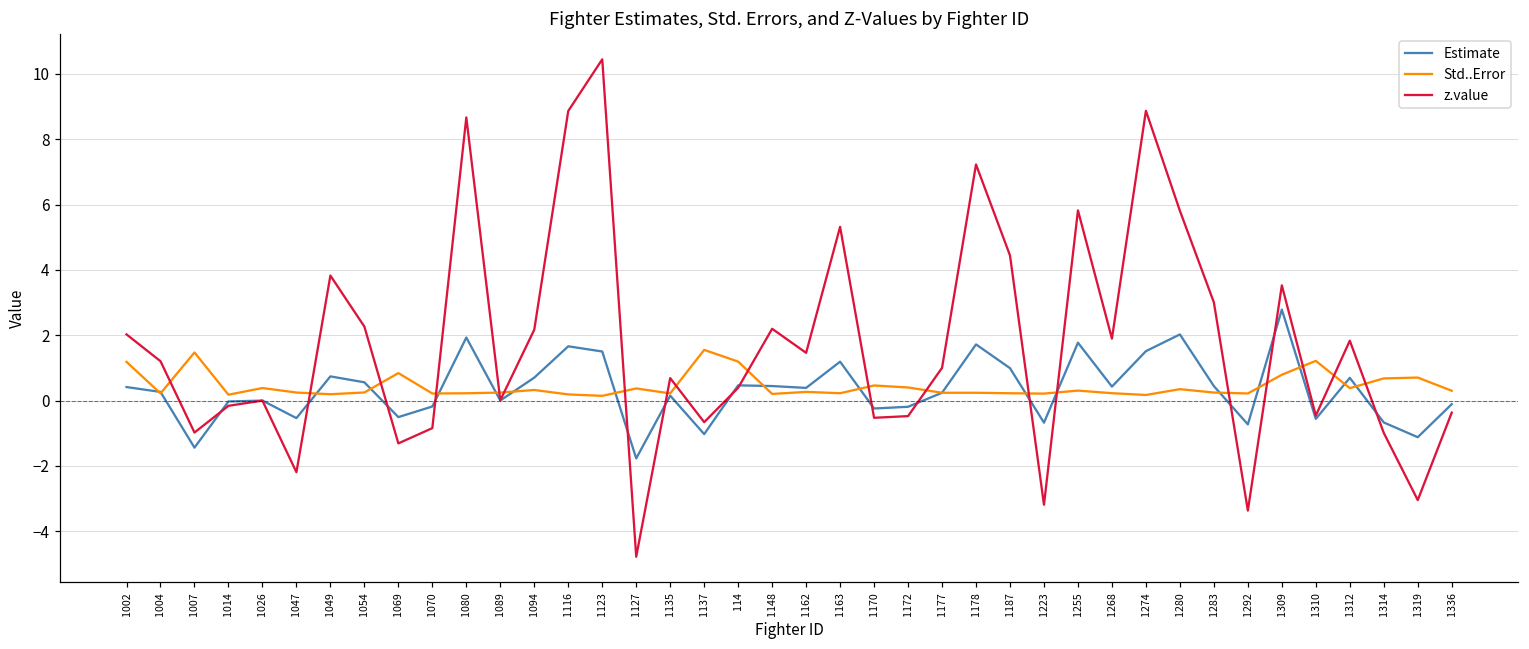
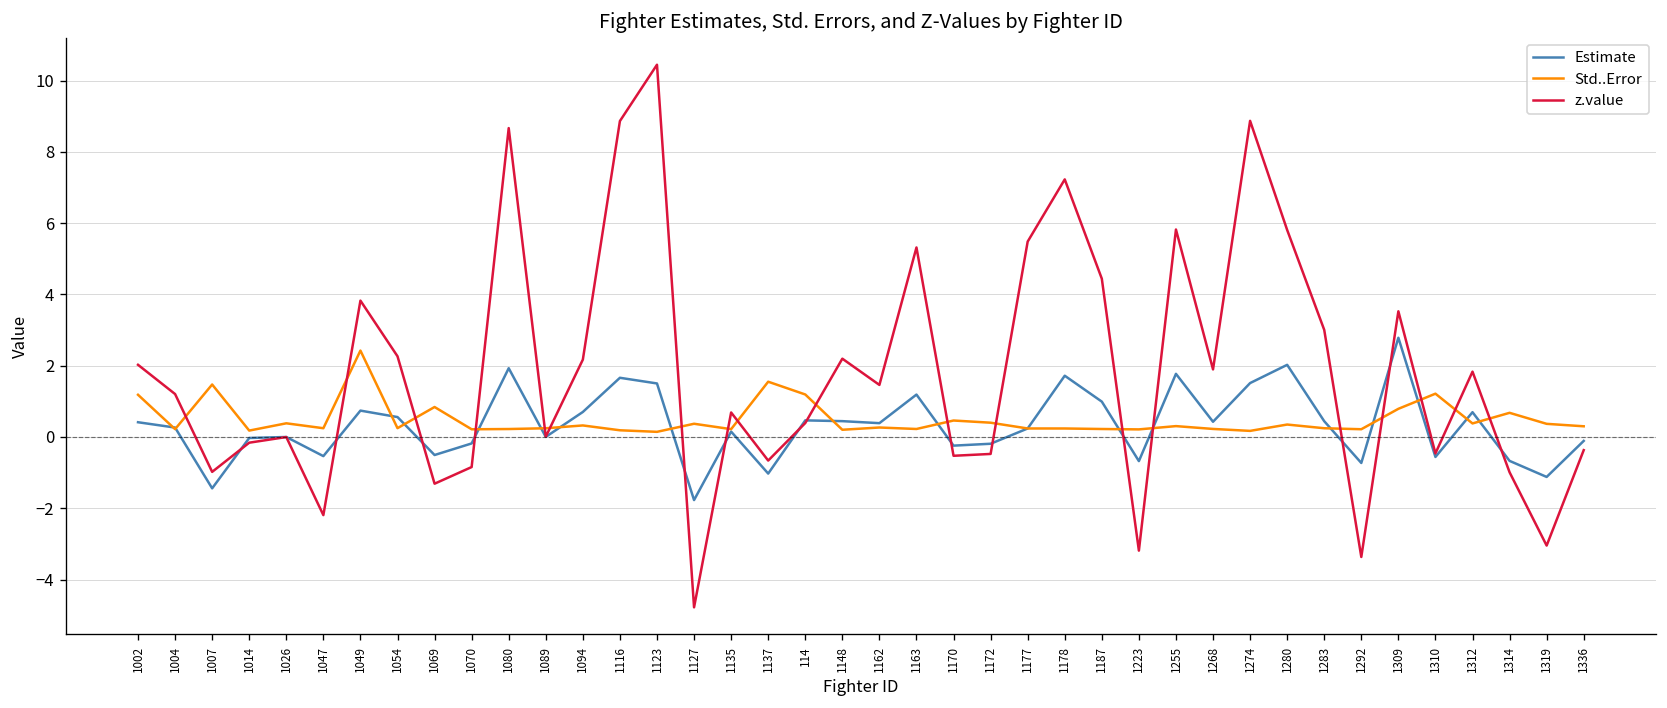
Std..Error, 1049: 0.2 -> 2.4
z.value, 1177: 1.0 -> 5.5
Std..Error, 1319: 0.7 -> 0.4
